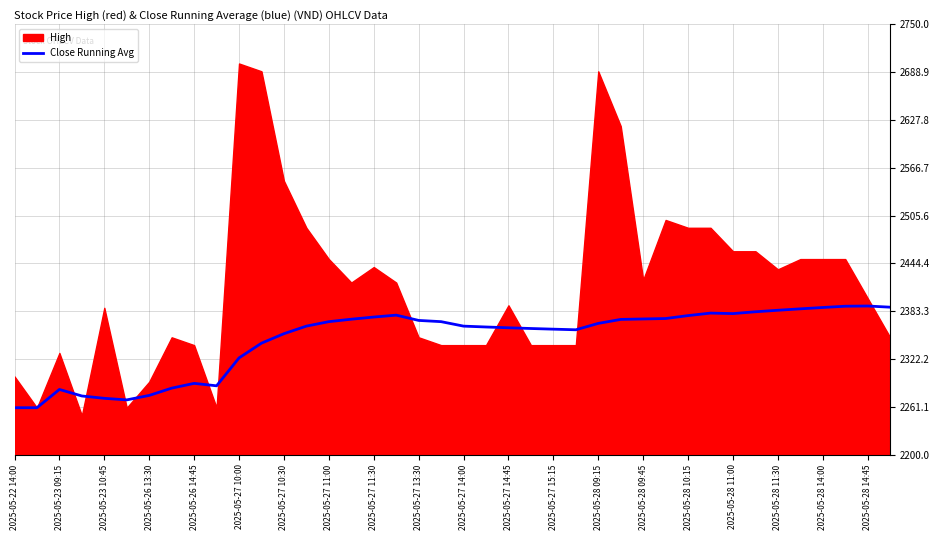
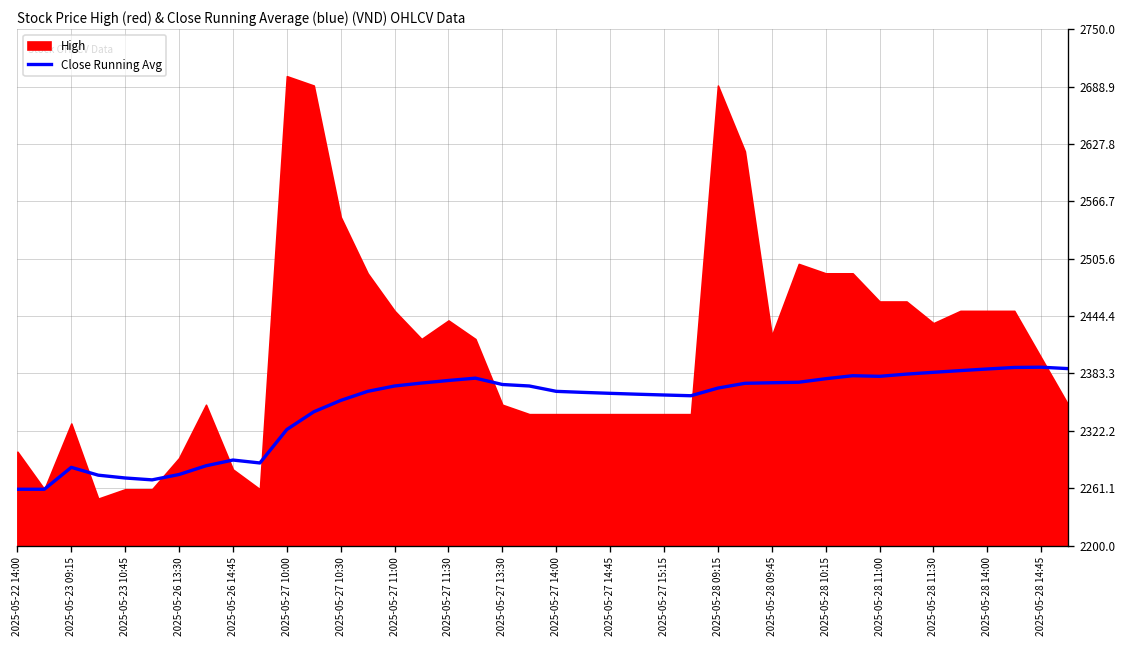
High, 2025-05-23 10:45: 2390 -> 2260
High, 2025-05-26 14:45: 2340 -> 2280
High, 2025-05-27 14:45: 2390 -> 2340
